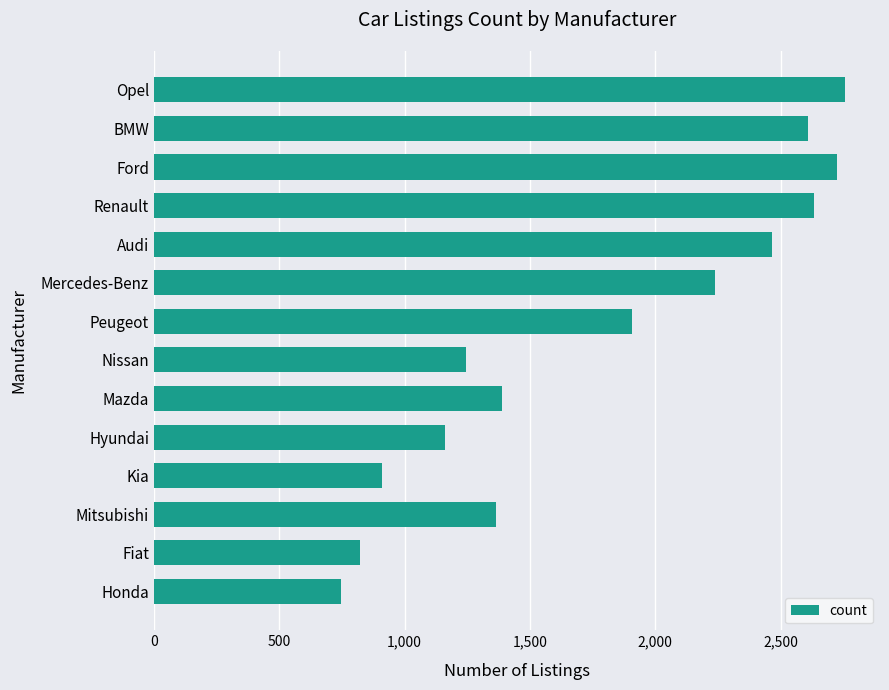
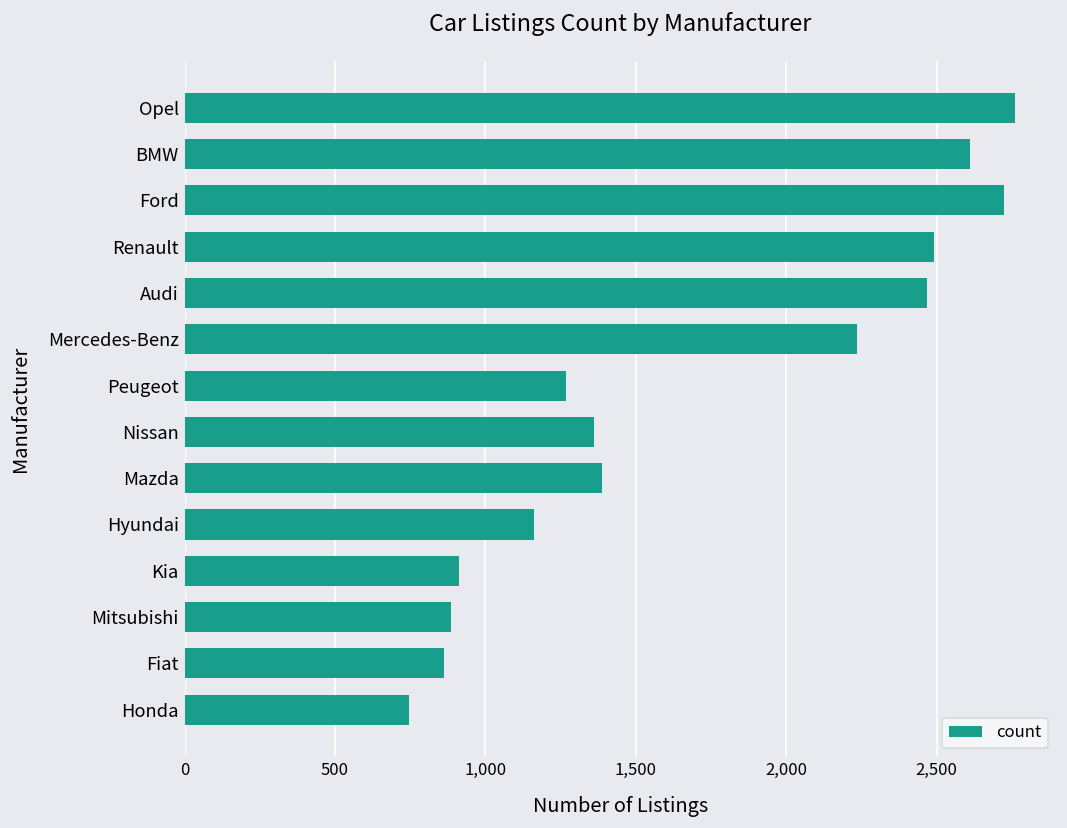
Renault: 2,630 -> 2,490
Peugeot: 1,910 -> 1,270
Nissan: 1,250 -> 1,360
Mitsubishi: 1,370 -> 890
Fiat: 820 -> 860
